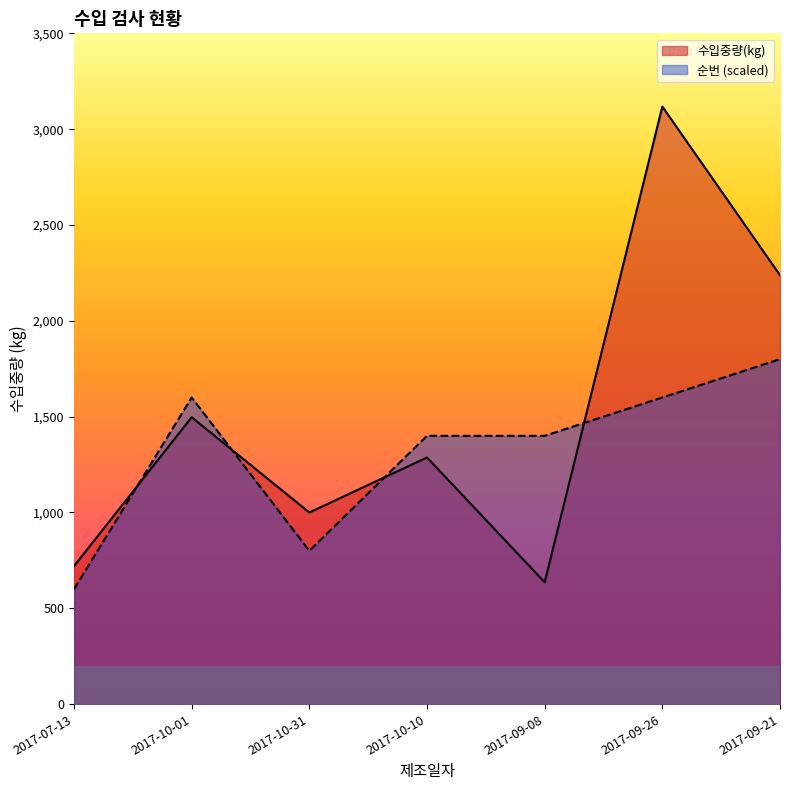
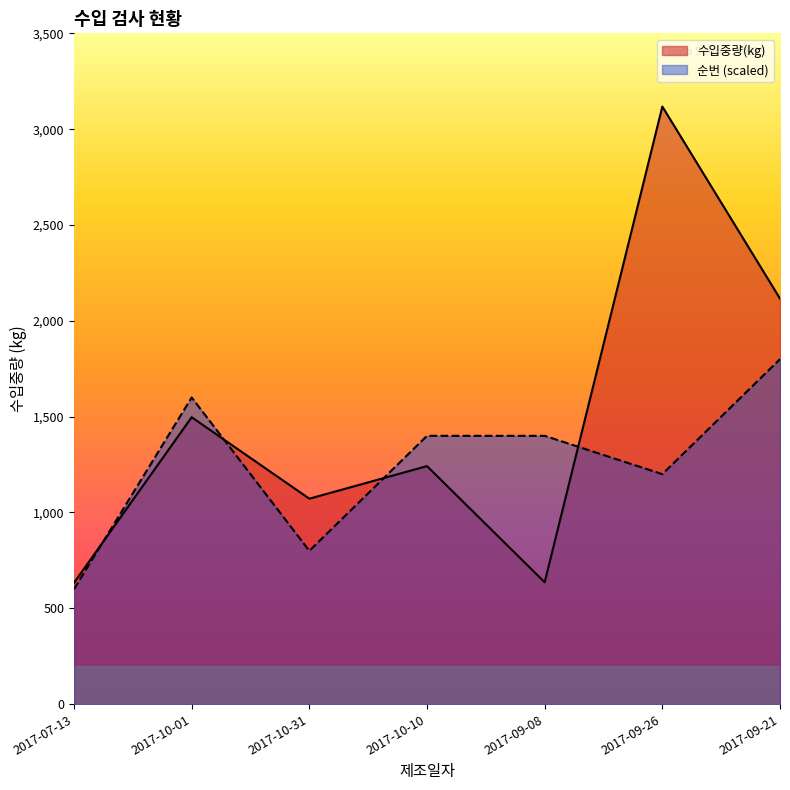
수입중량(kg), 2017-07-13: 720 -> 630
수입중량(kg), 2017-10-31: 1,000 -> 1,070
수입중량(kg), 2017-10-10: 1,290 -> 1,240
순번 (scaled), 2017-09-26: 1,600 -> 1,200
수입중량(kg), 2017-09-21: 2,240 -> 2,120
